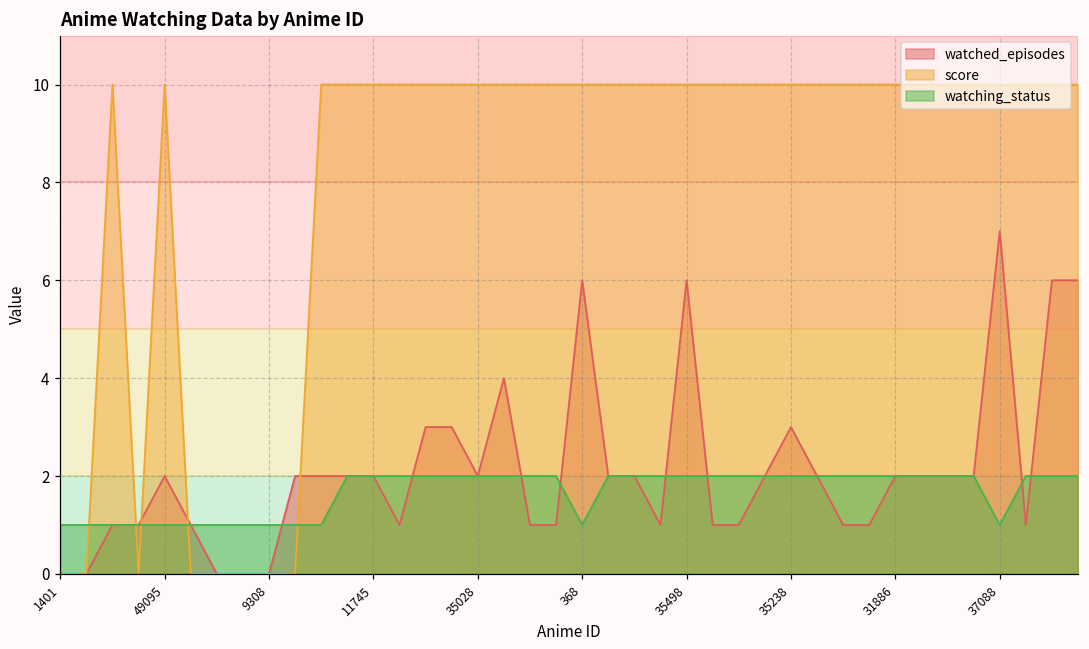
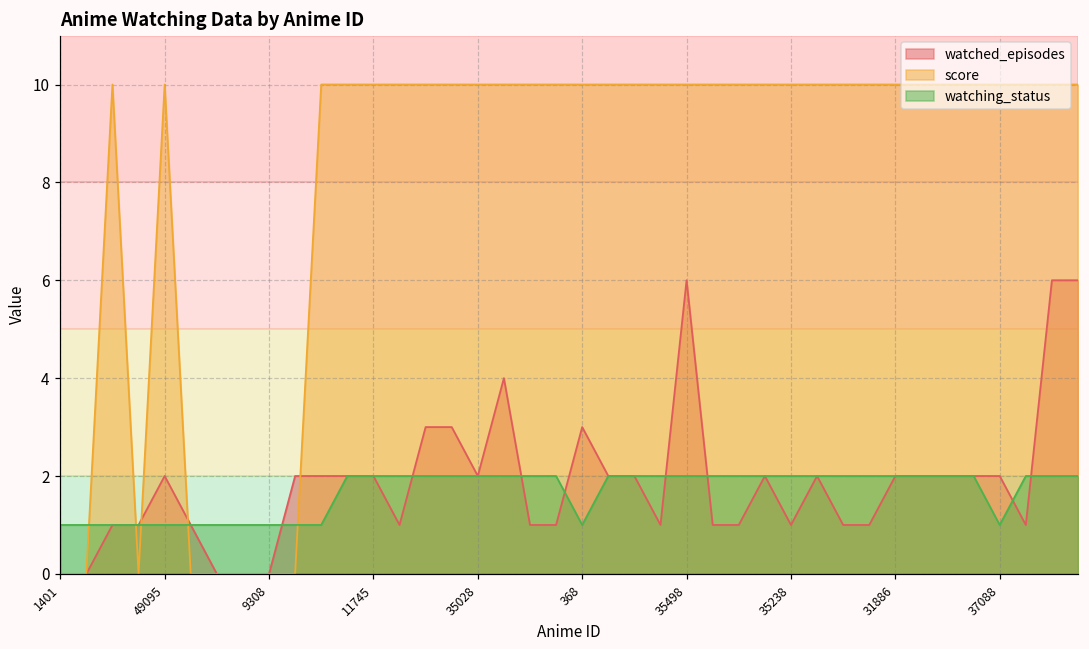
watched_episodes, 368: 6 -> 3
watched_episodes, 35238: 3 -> 1
watched_episodes, 37088: 7 -> 2
